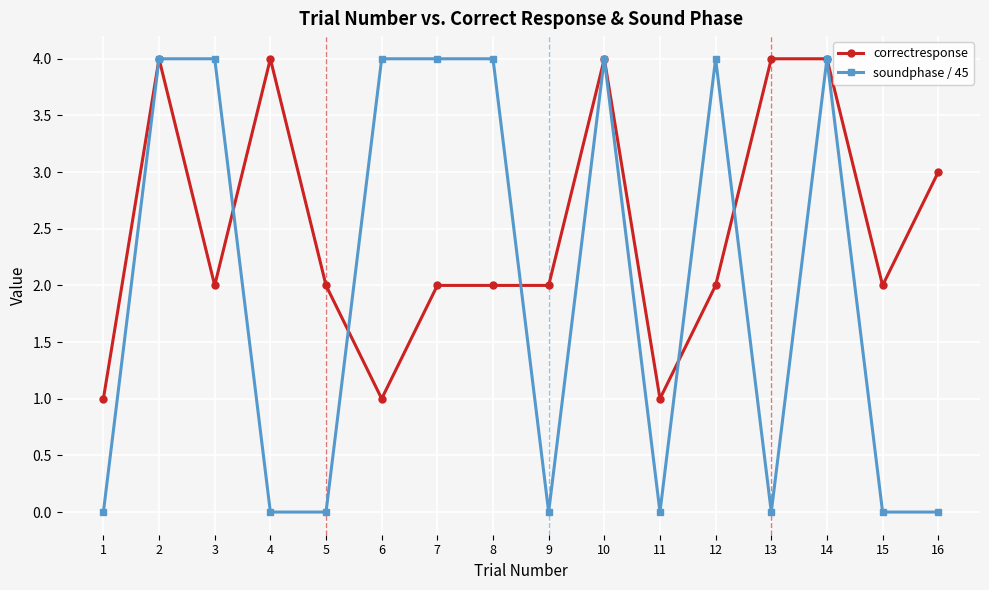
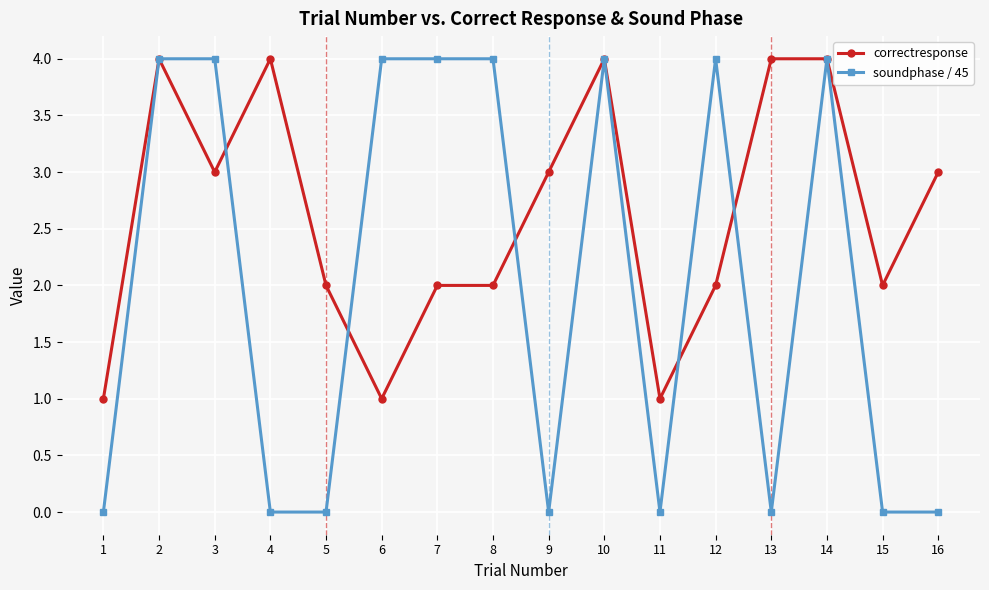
correctresponse, 3: 2 -> 3
correctresponse, 9: 2 -> 3
